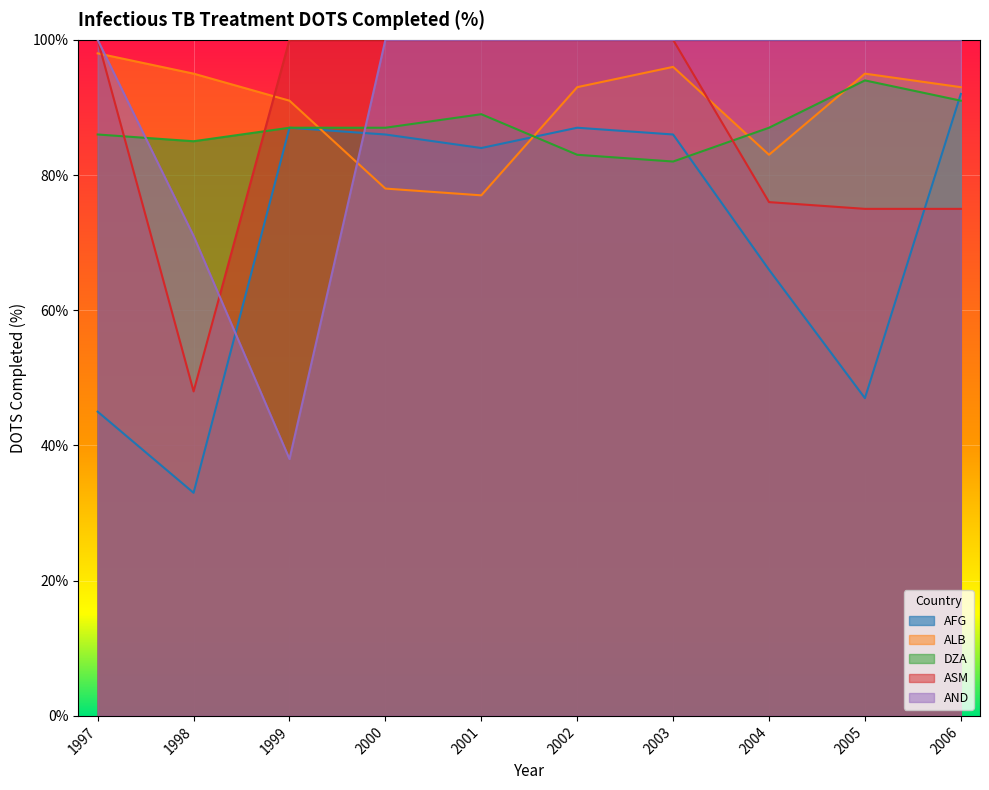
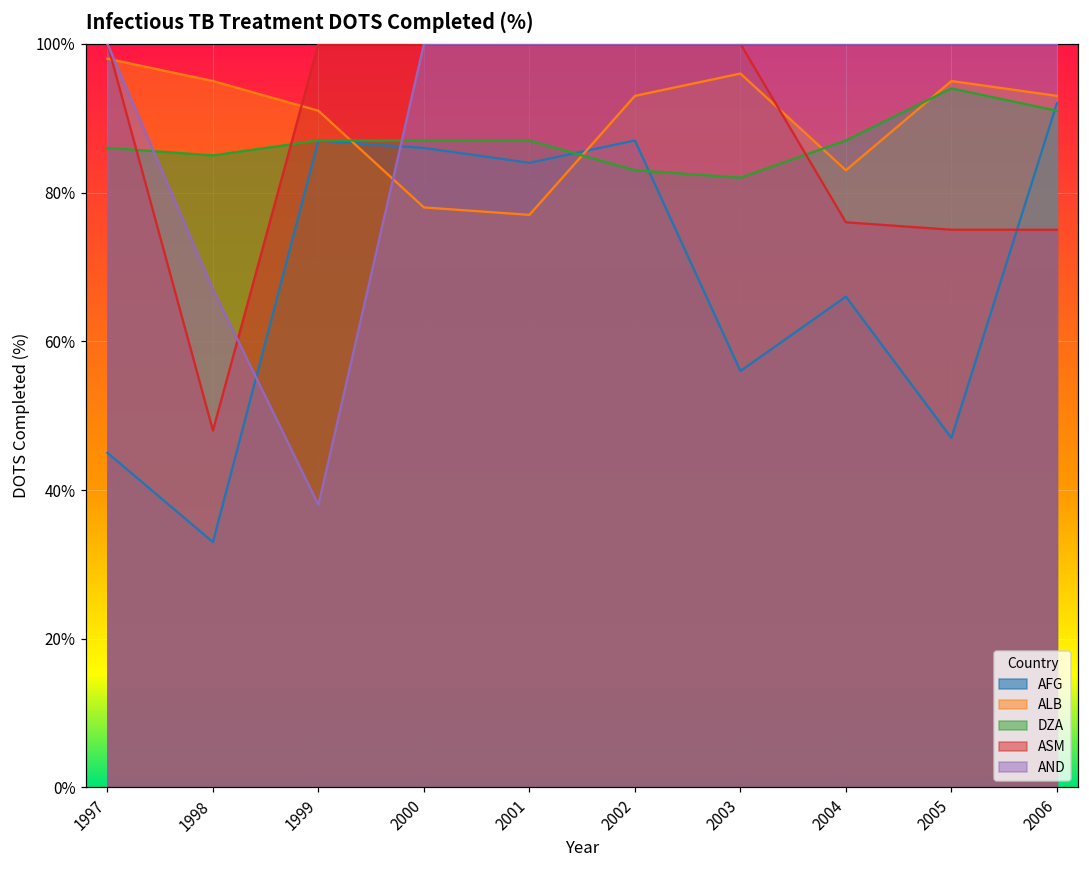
AND, 1998: 71% -> 67%
DZA, 2001: 89% -> 87%
AFG, 2003: 86% -> 56%
